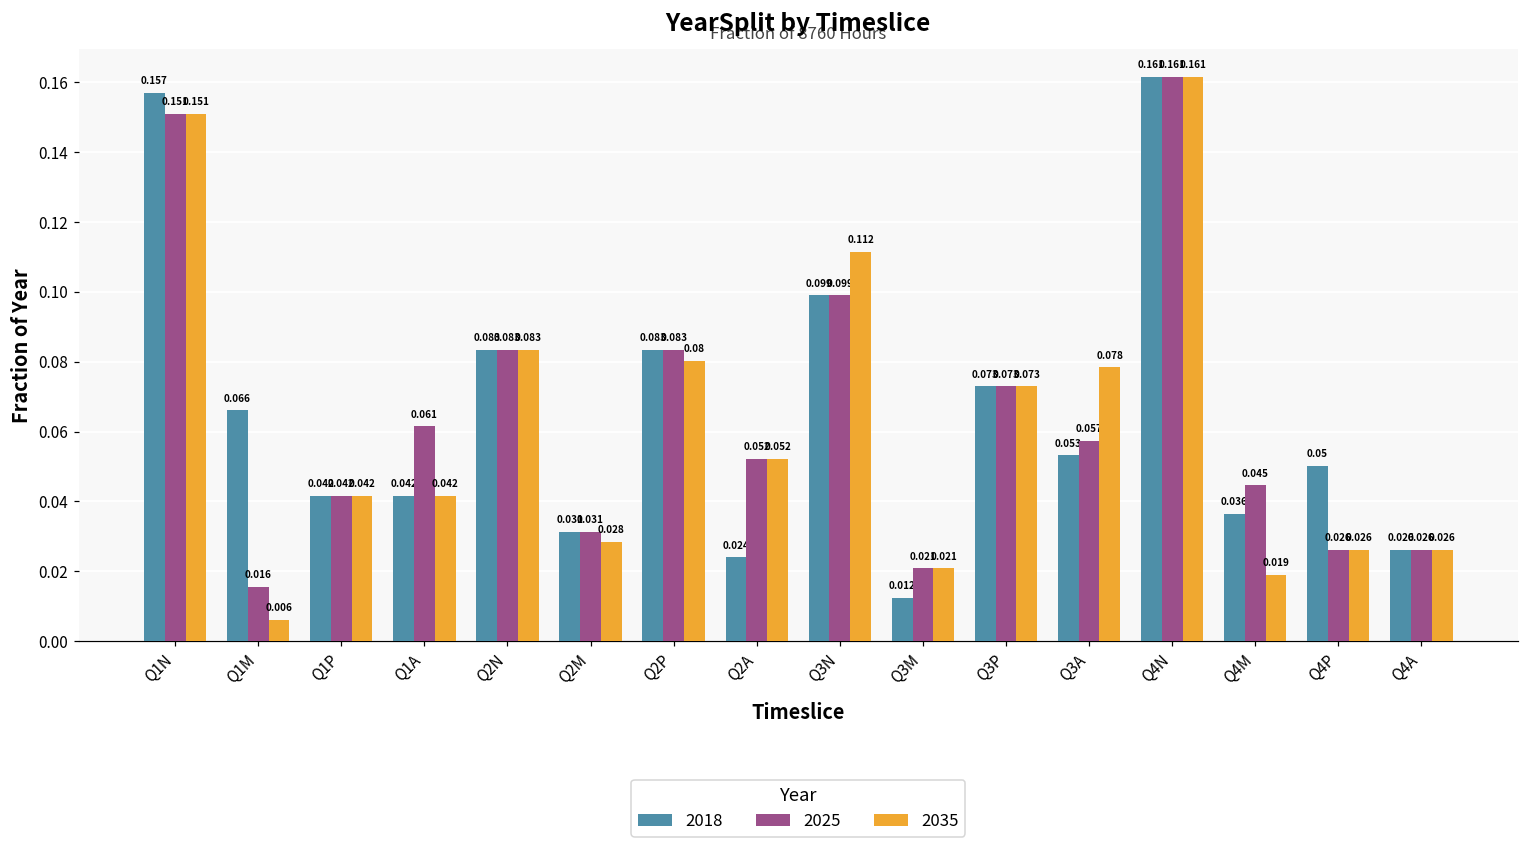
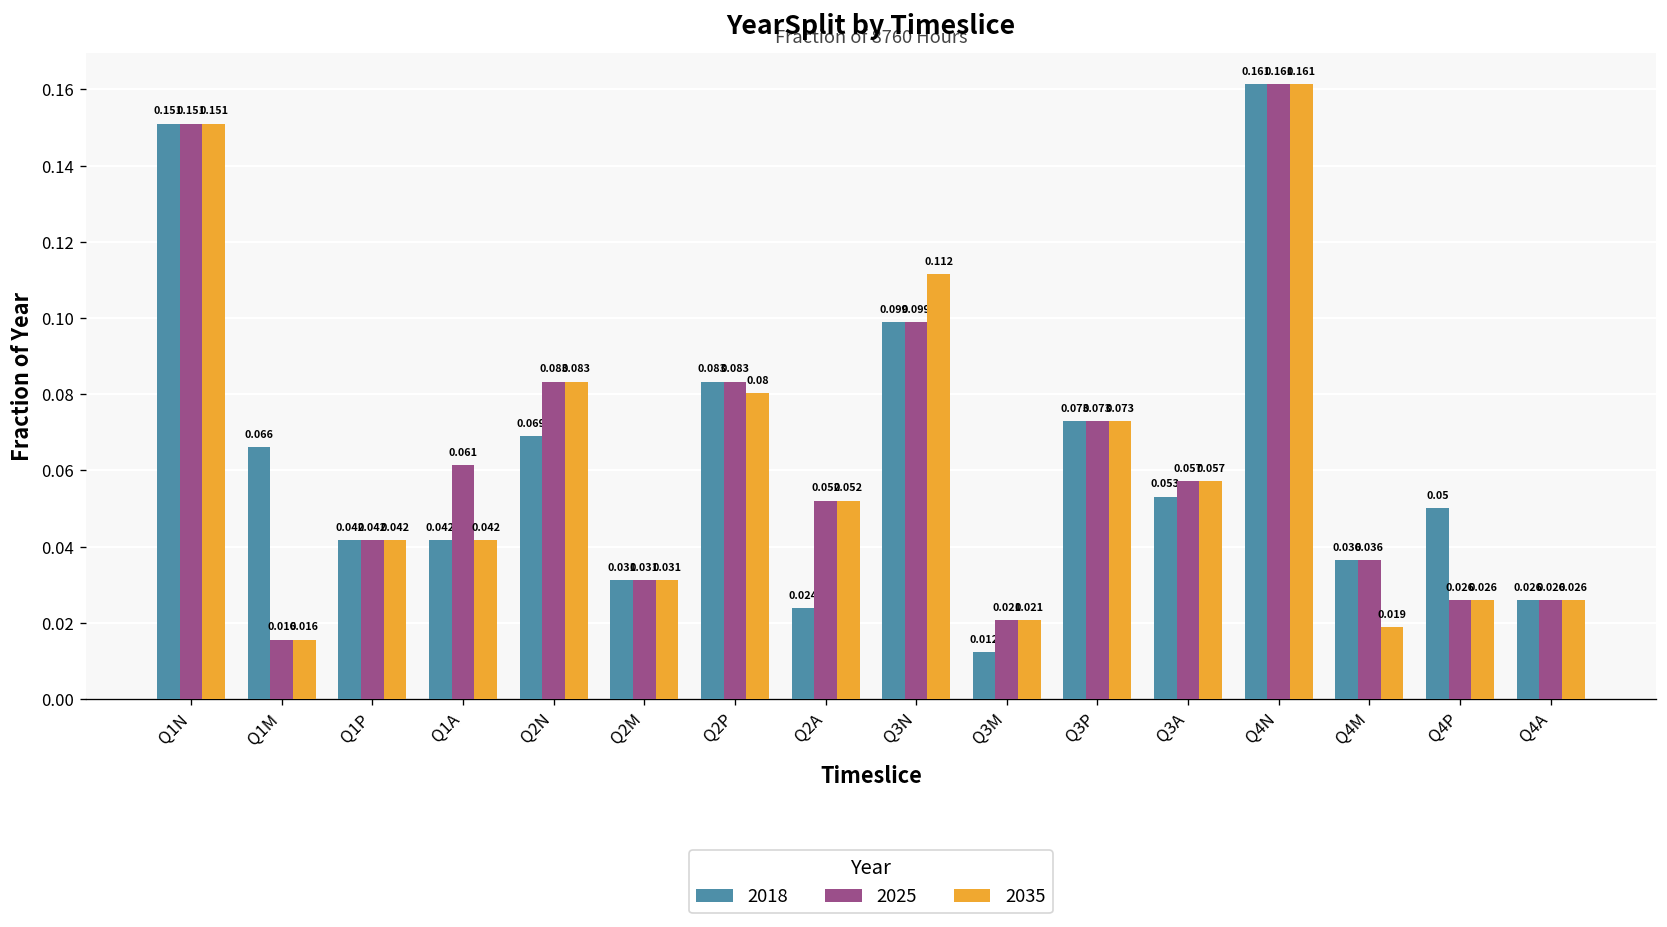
2018, Q1N: 0.157 -> 0.151
2035, Q1M: 0.006 -> 0.016
2018, Q2N: 0.083 -> 0.069
2035, Q2M: 0.028 -> 0.031
2035, Q3A: 0.078 -> 0.057
2025, Q4M: 0.045 -> 0.036
